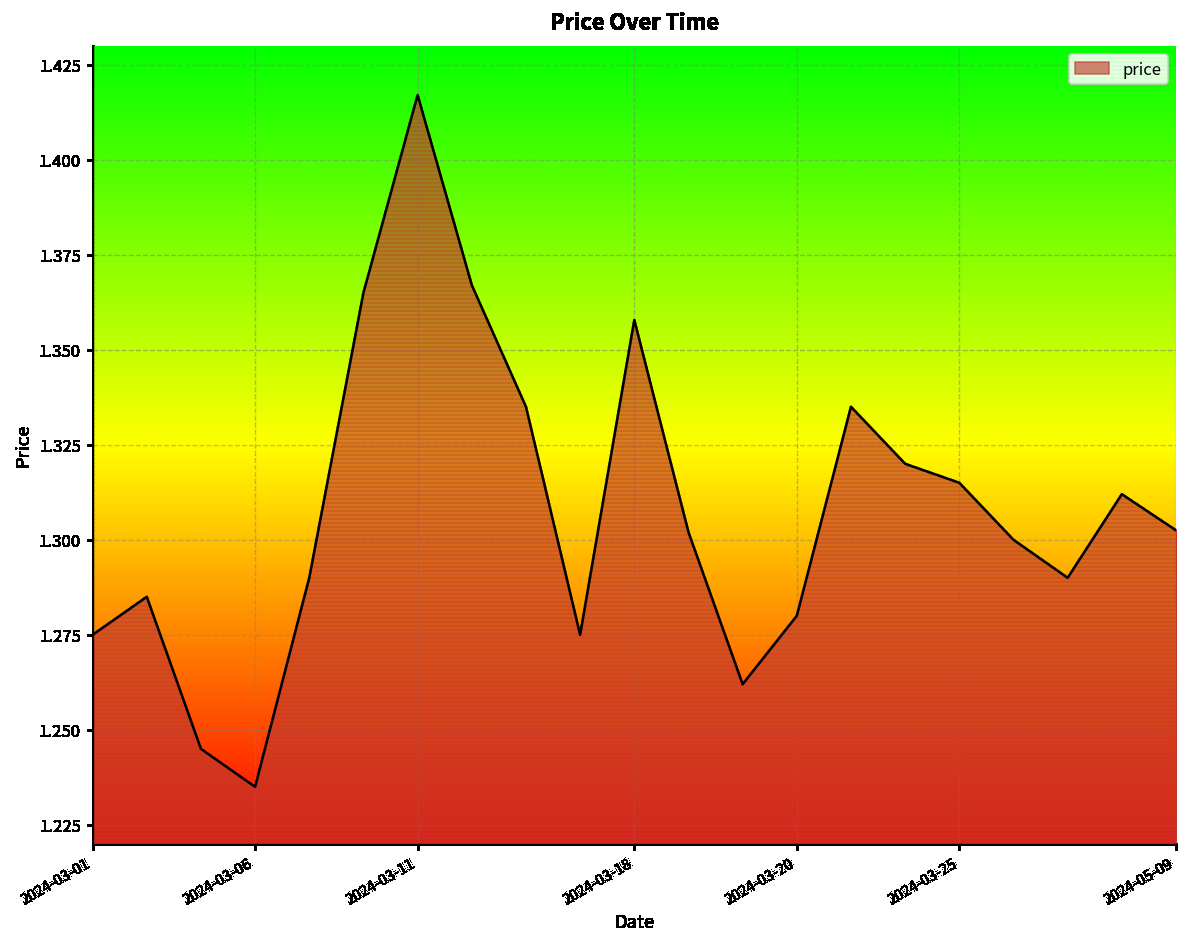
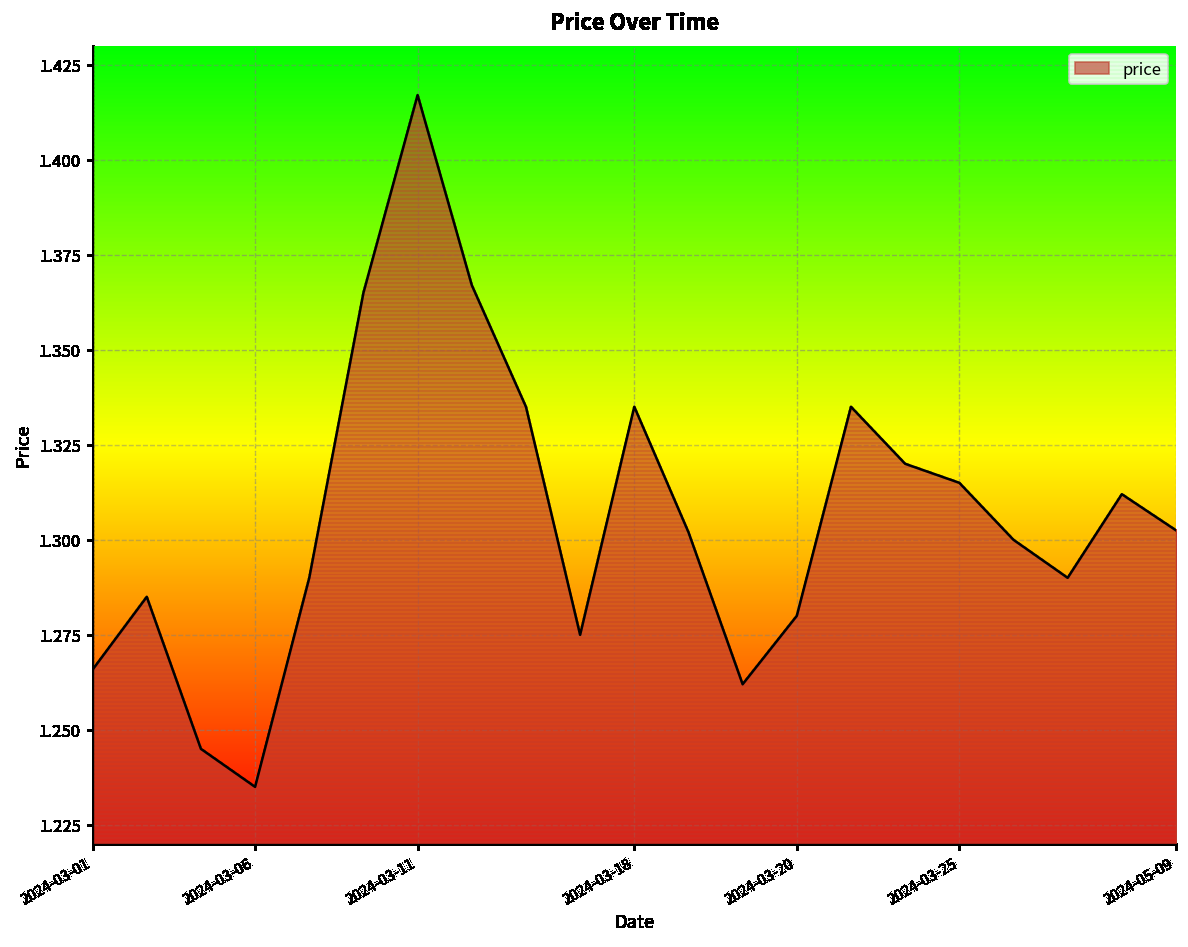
2024-03-01: 1.275 -> 1.266
2024-03-18: 1.358 -> 1.335
